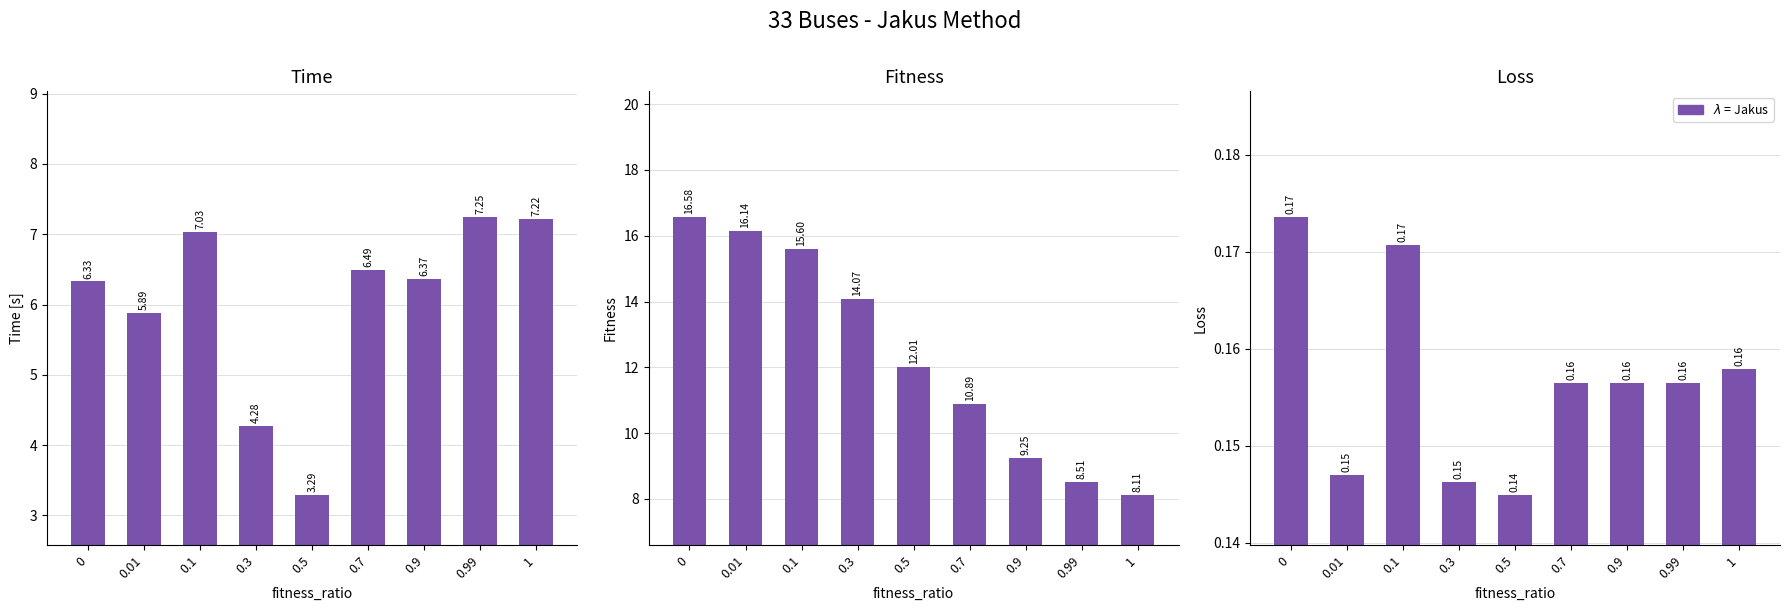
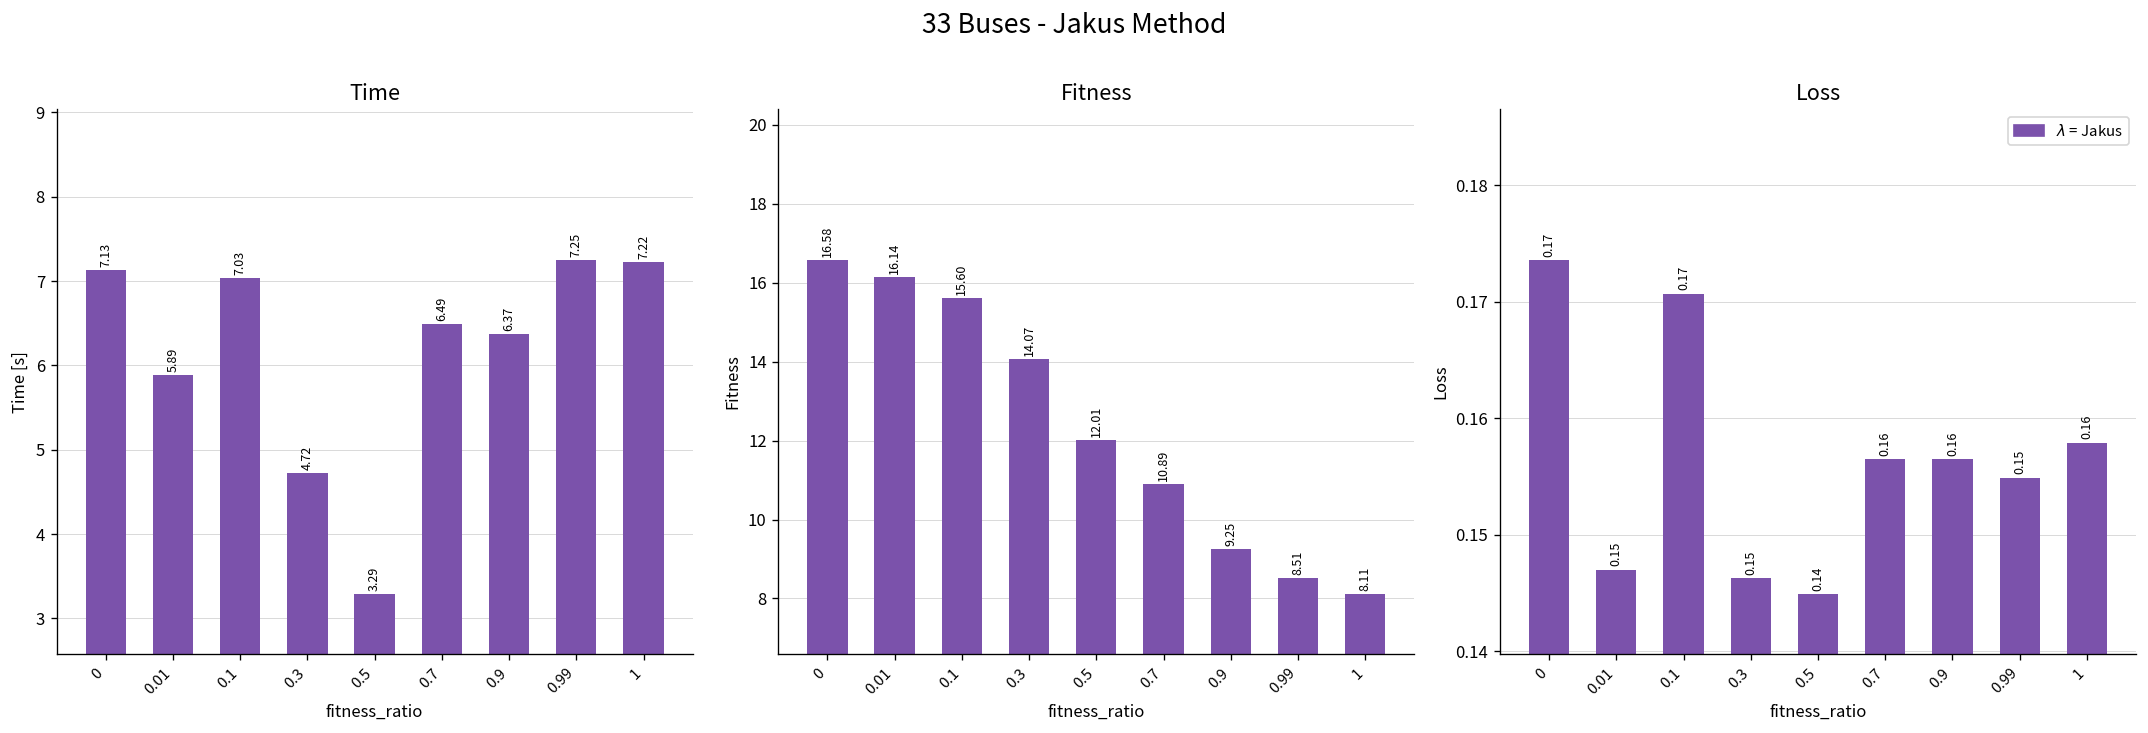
Time, 0: 6.33 -> 7.13
Time, 0.3: 4.28 -> 4.72
Loss, 0.99: 0.16 -> 0.15
